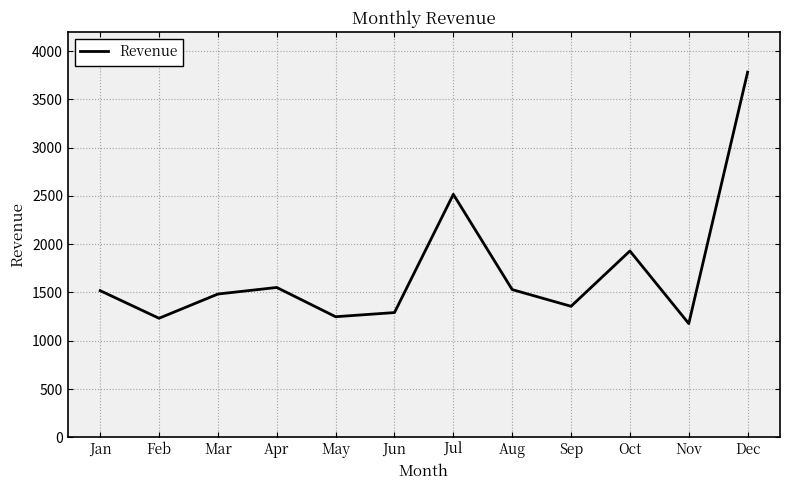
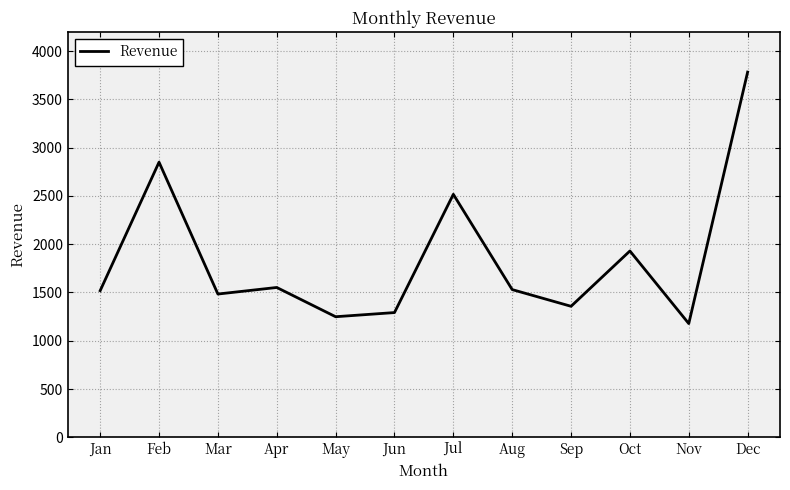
Feb: 1200 -> 2900
